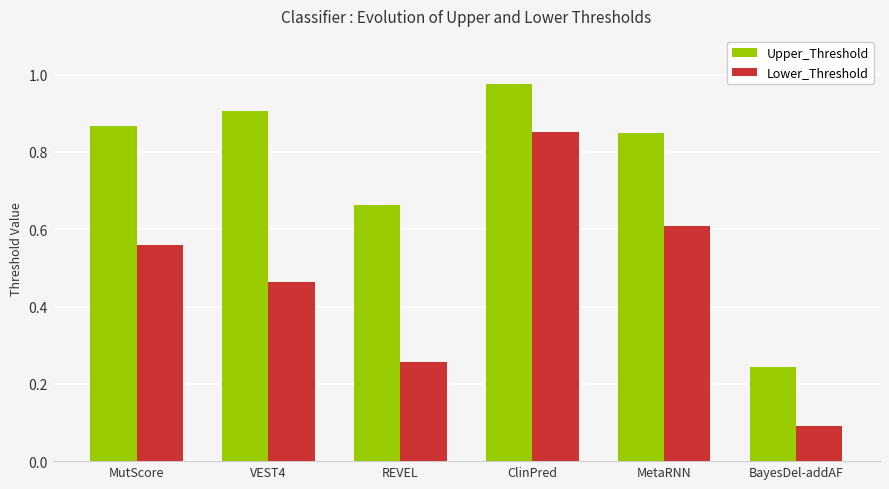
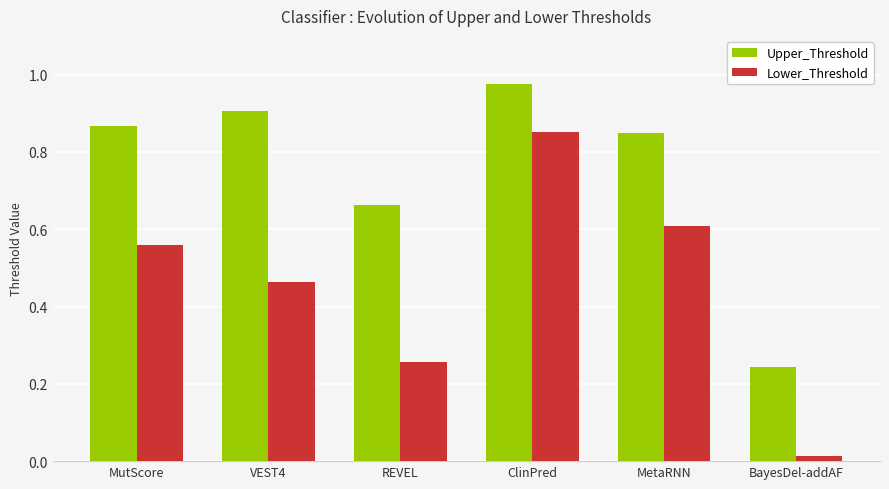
Lower_Threshold, BayesDel-addAF: 0.09 -> 0.01
